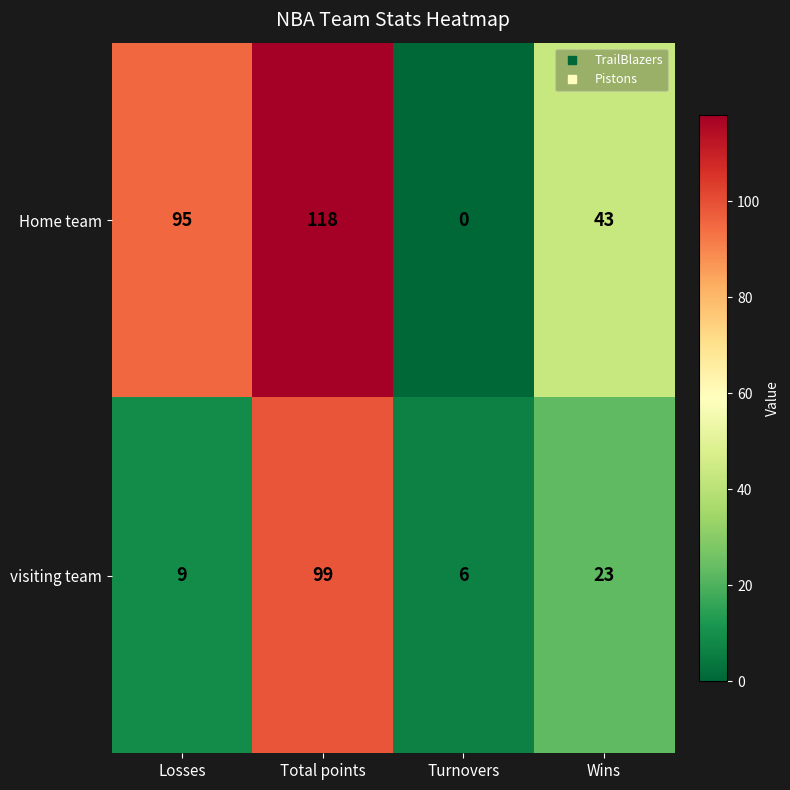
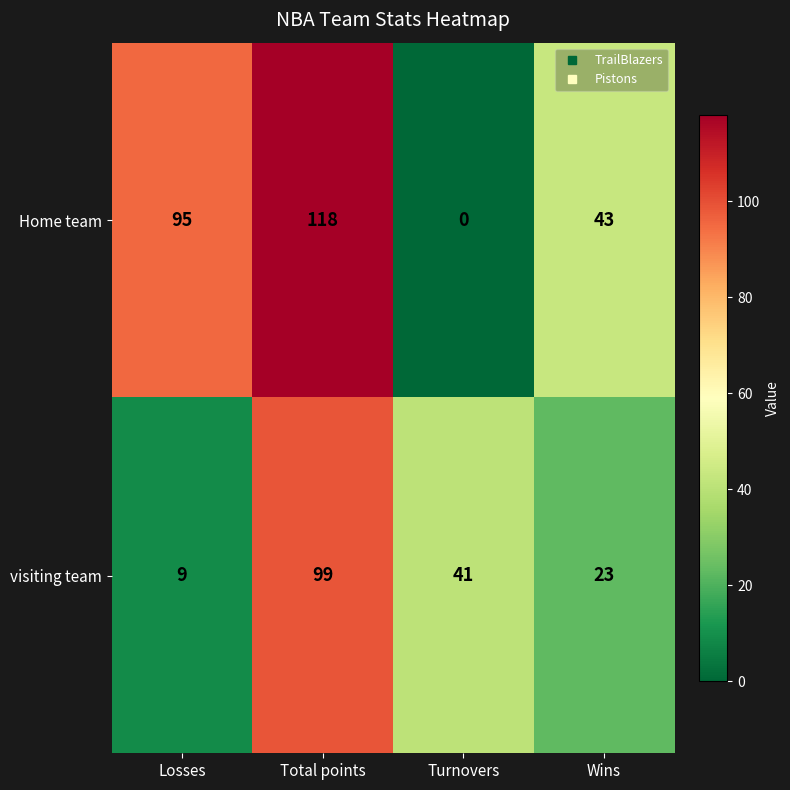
visiting team, Turnovers: 6 -> 41
